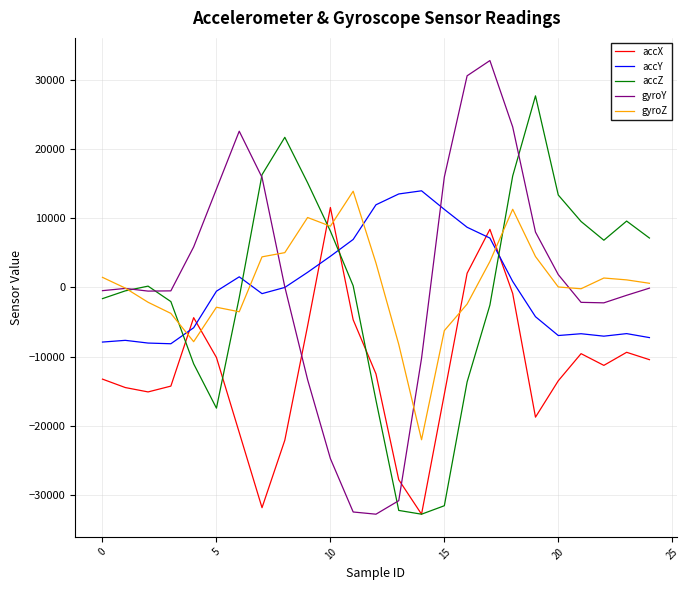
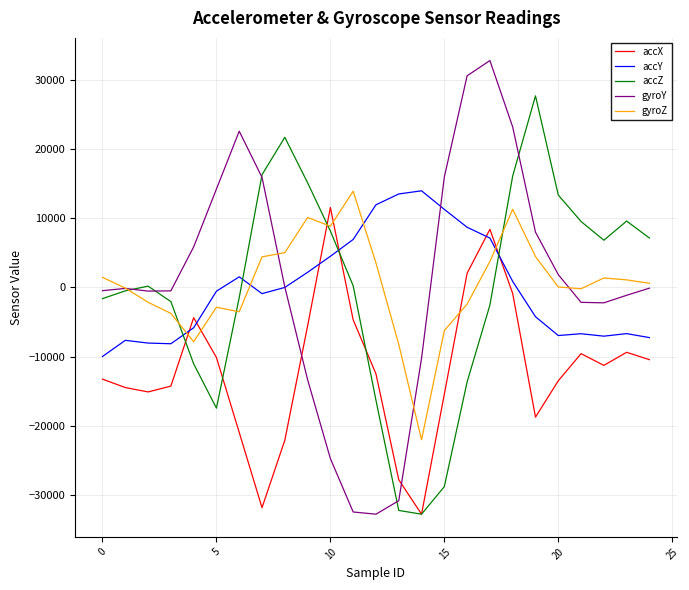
accY, 0: -8000 -> -10000
accZ, 15: -32000 -> -29000
